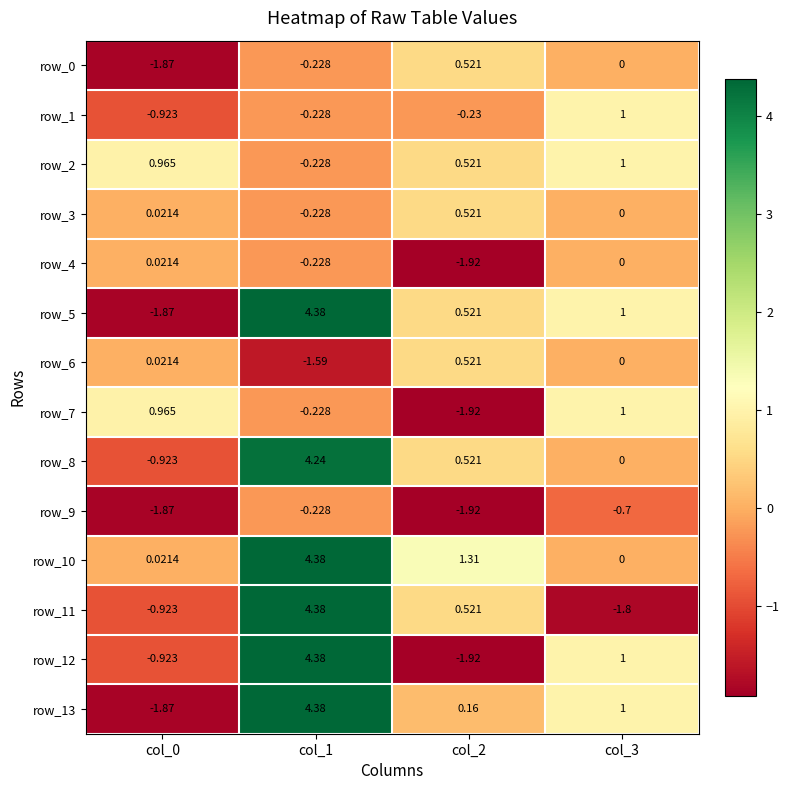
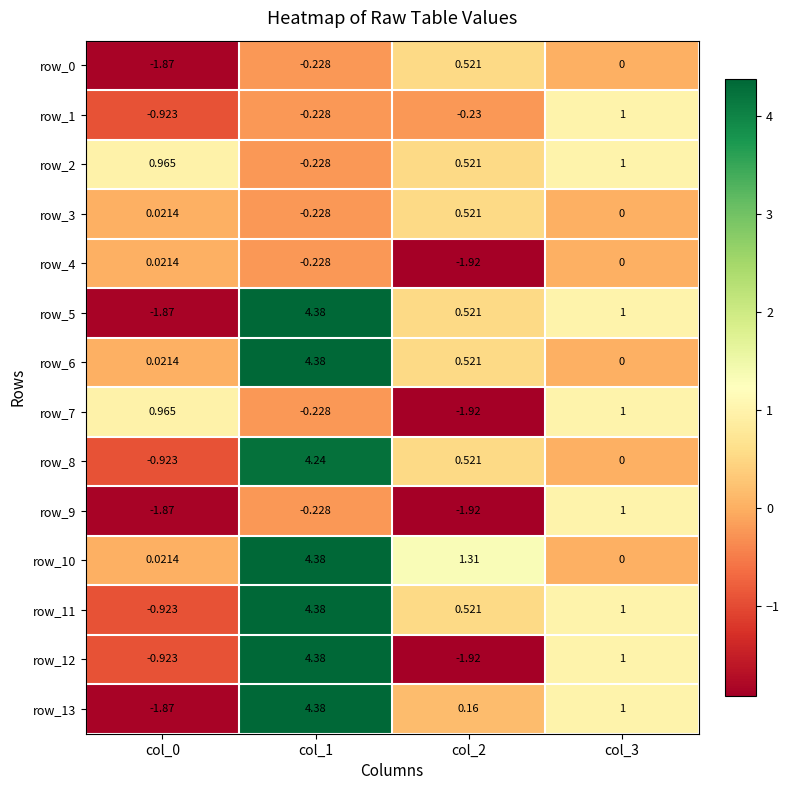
row_6, col_1: -1.59 -> 4.38
row_9, col_3: -0.7 -> 1
row_11, col_3: -1.8 -> 1
